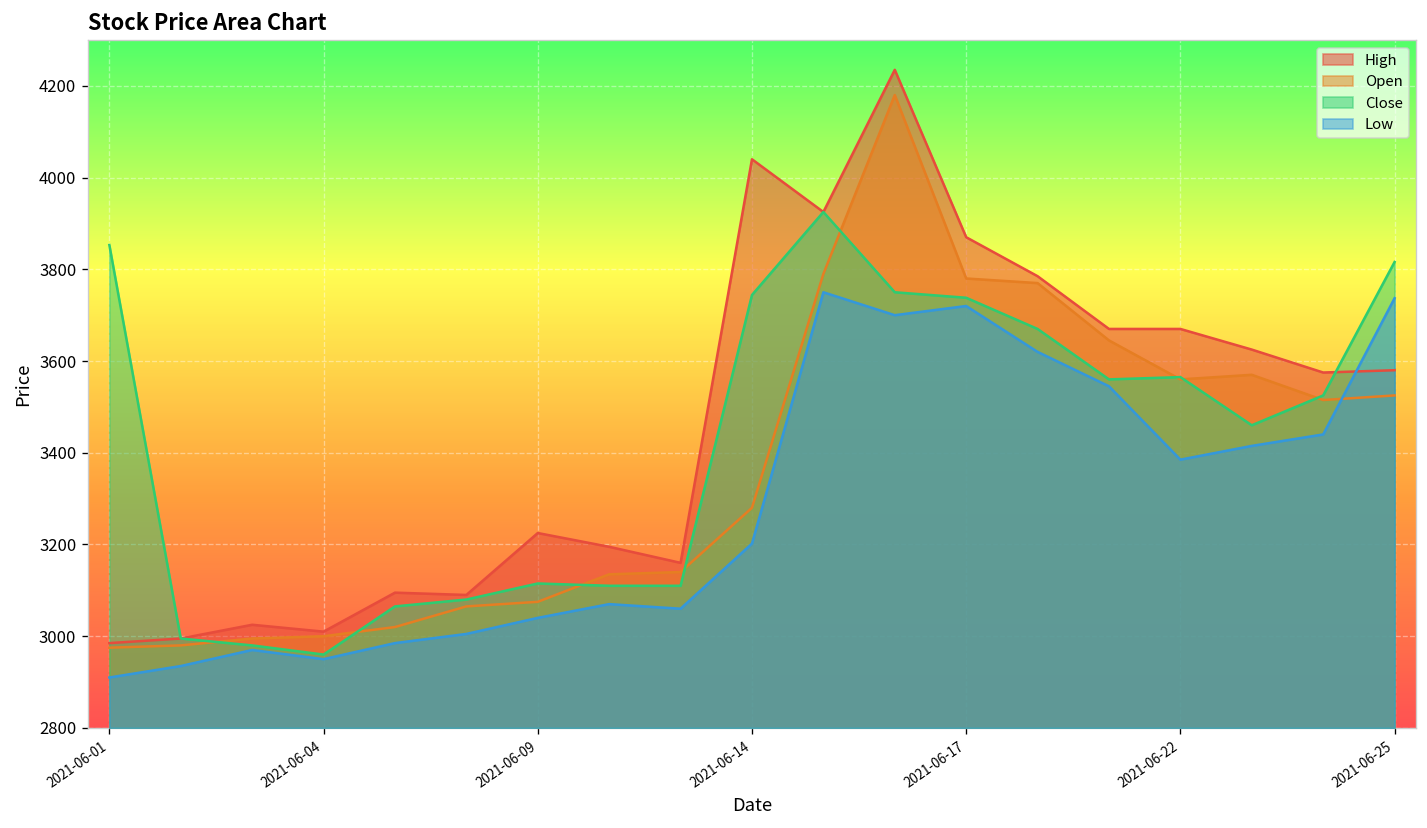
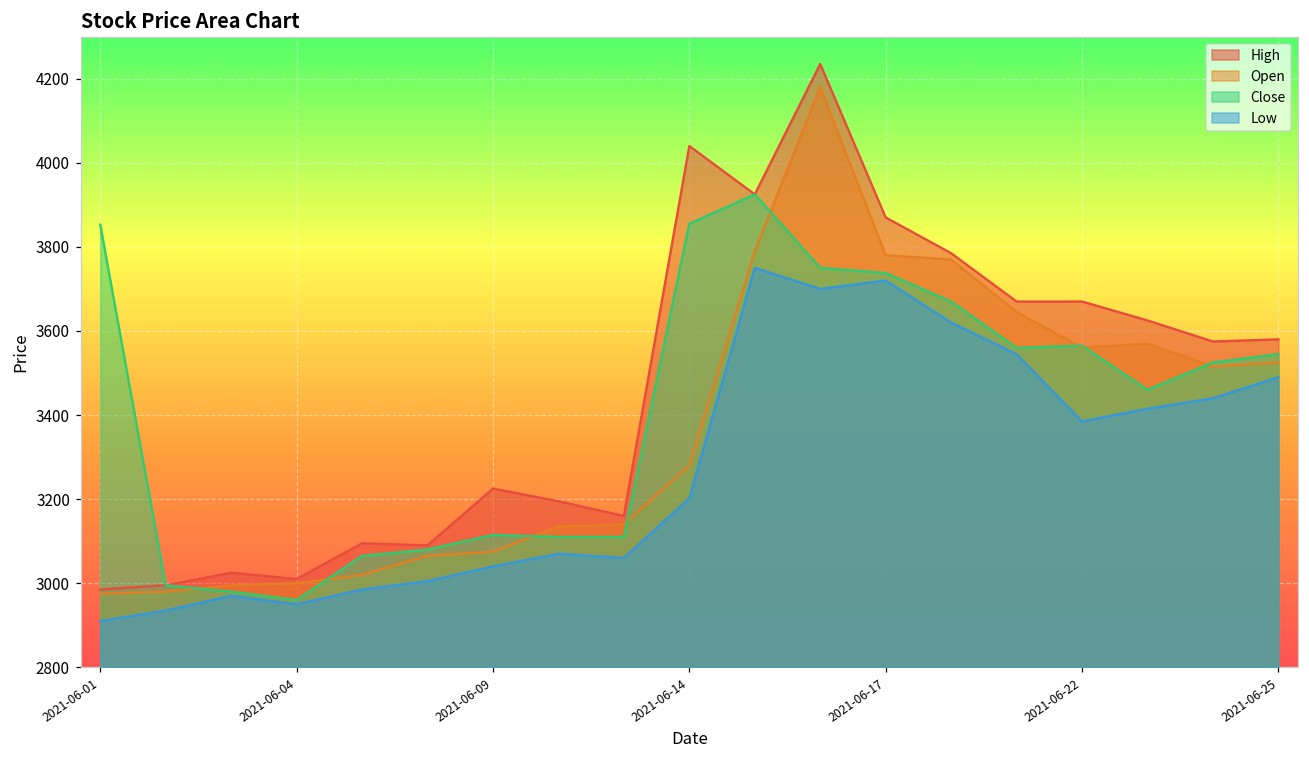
Close, 2021-06-14: 3740 -> 3860
Close, 2021-06-25: 3820 -> 3550
Low, 2021-06-25: 3740 -> 3490
